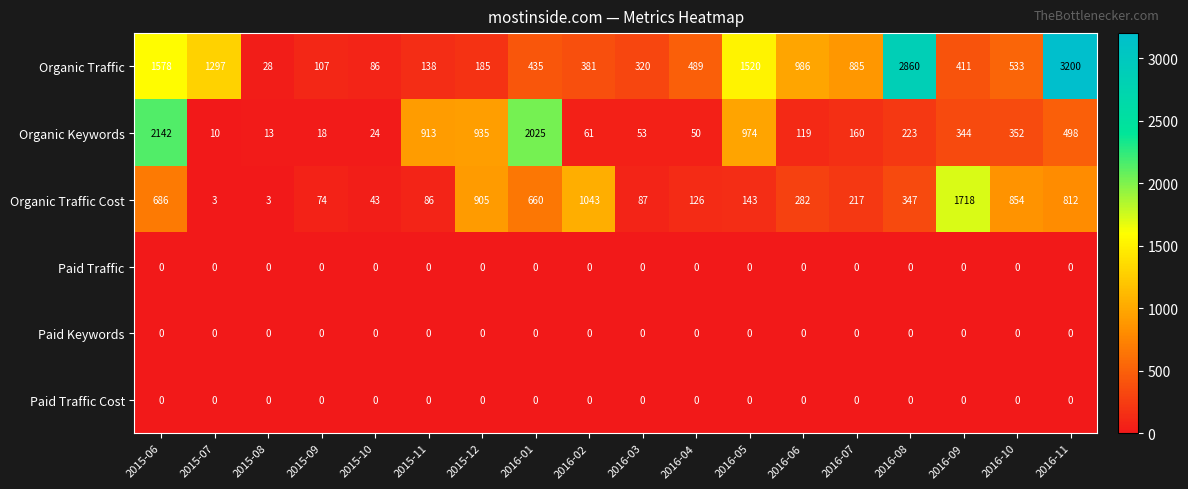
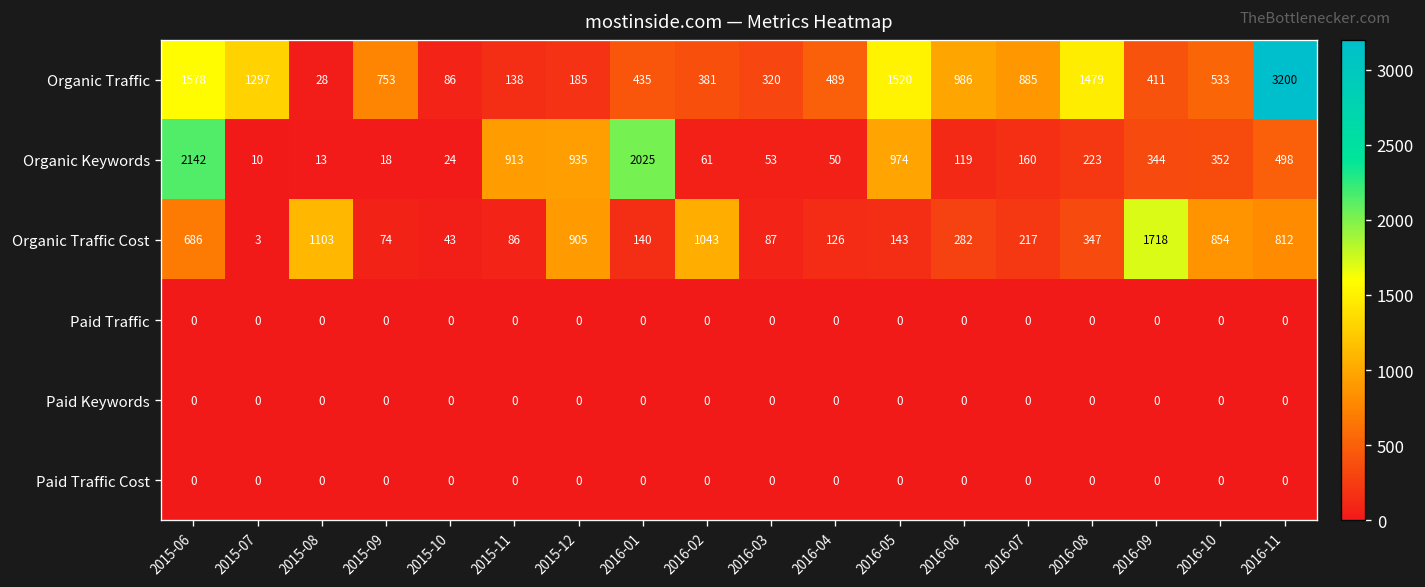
Organic Traffic, 2015-09: 107 -> 753
Organic Traffic, 2016-08: 2860 -> 1479
Organic Traffic Cost, 2015-08: 3 -> 1103
Organic Traffic Cost, 2016-01: 660 -> 140
